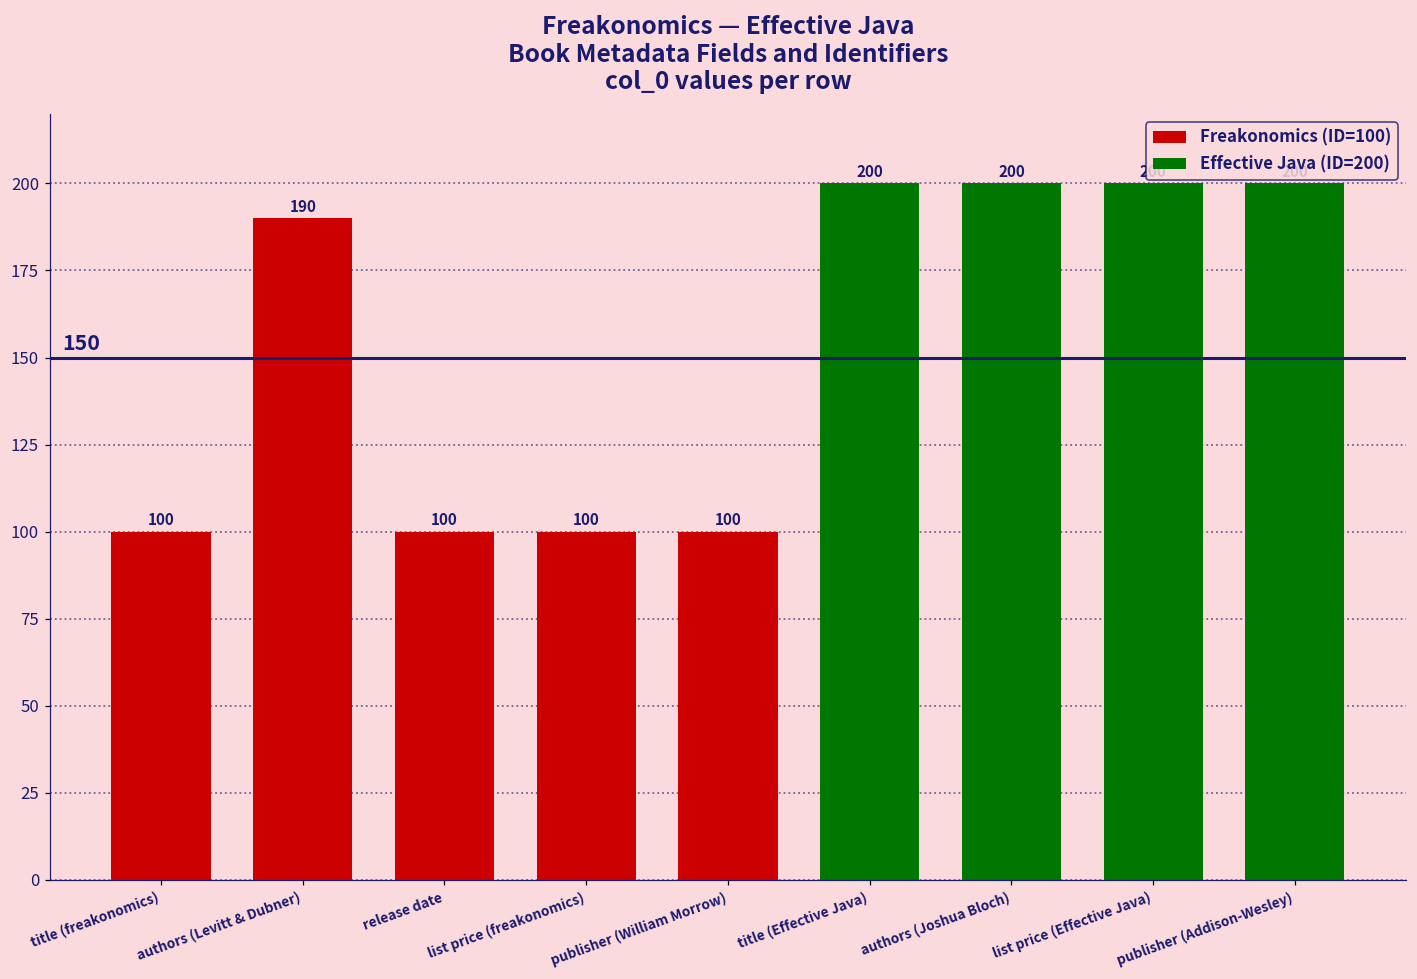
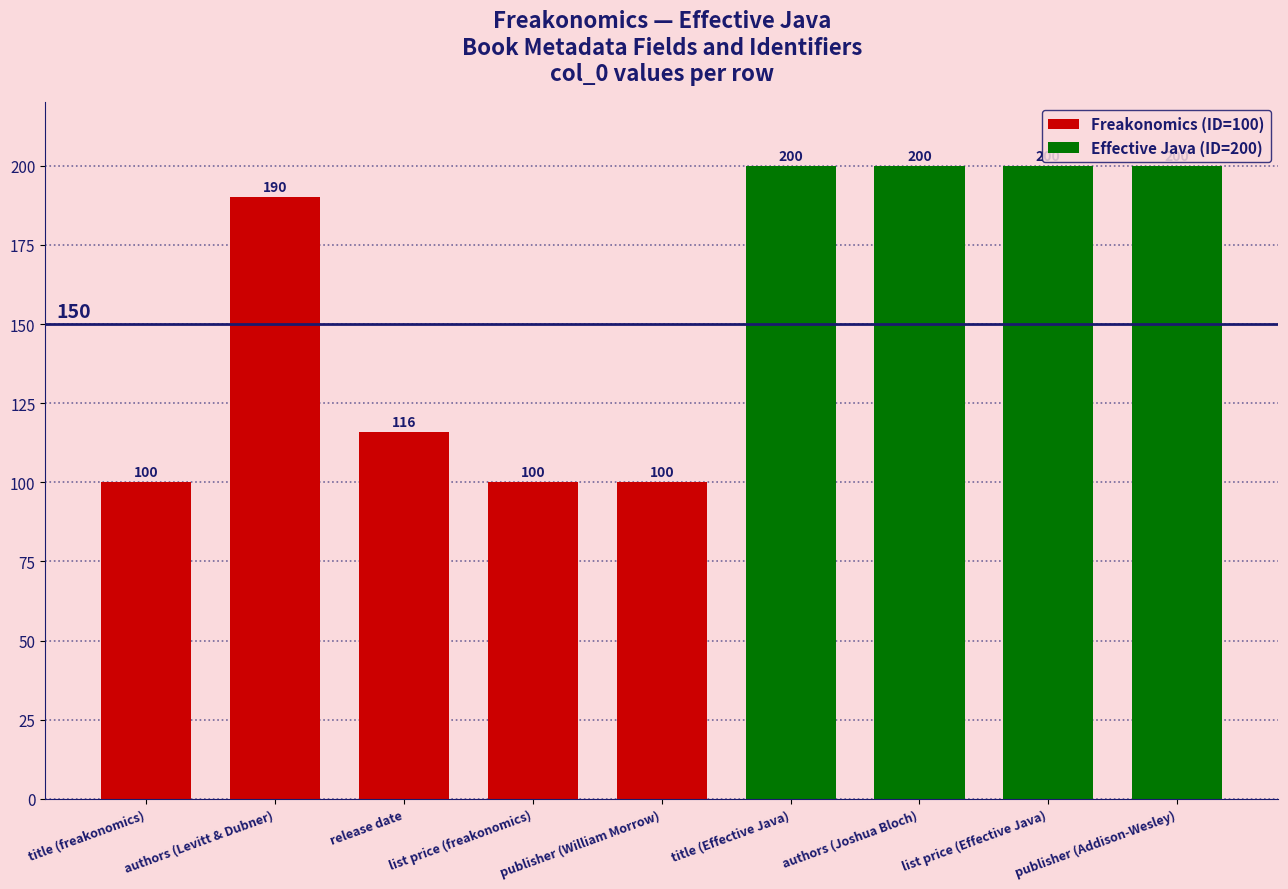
release date: 100 -> 116
